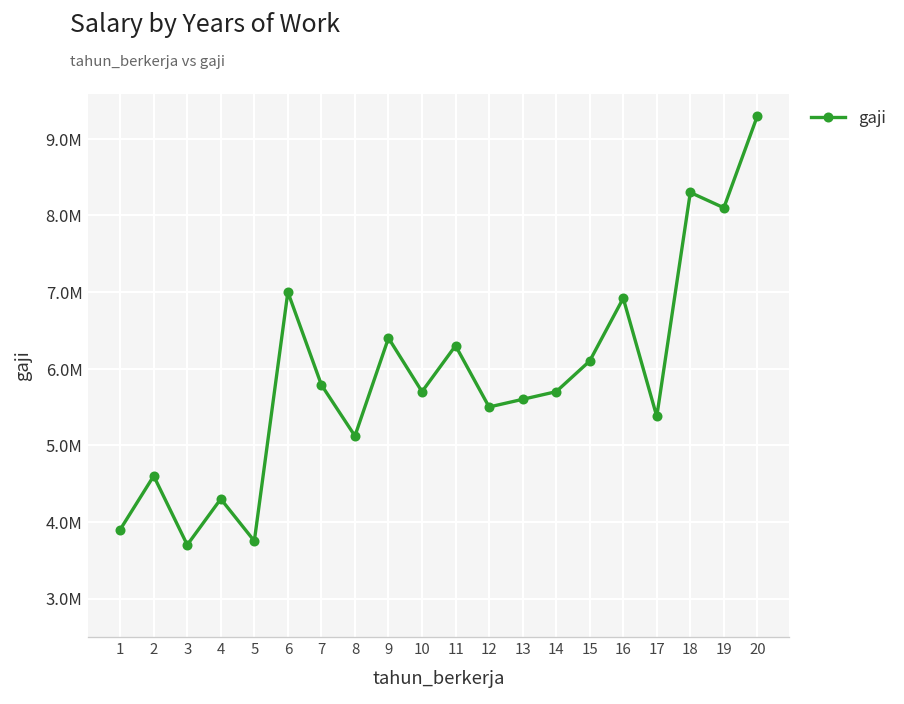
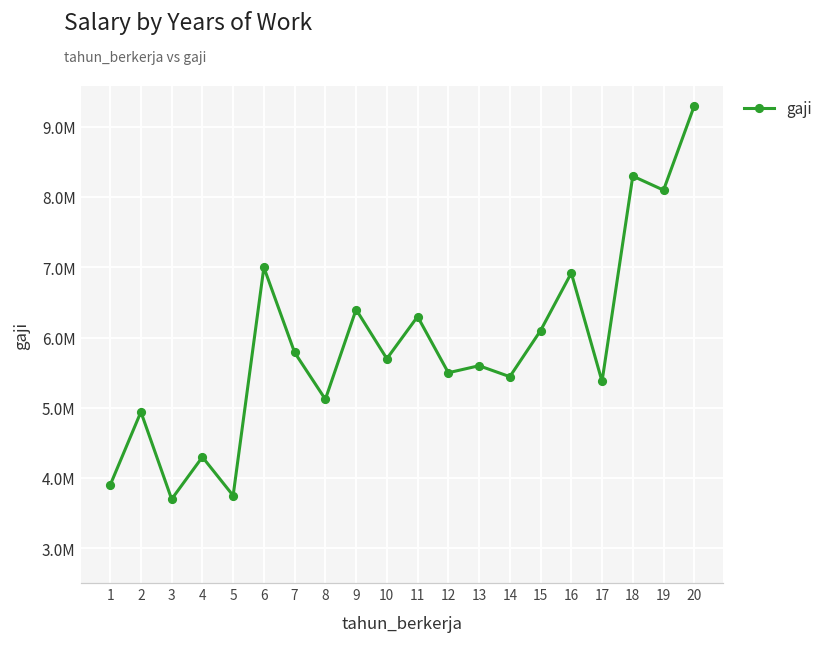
2: 4600000 -> 4900000
14: 5700000 -> 5400000
